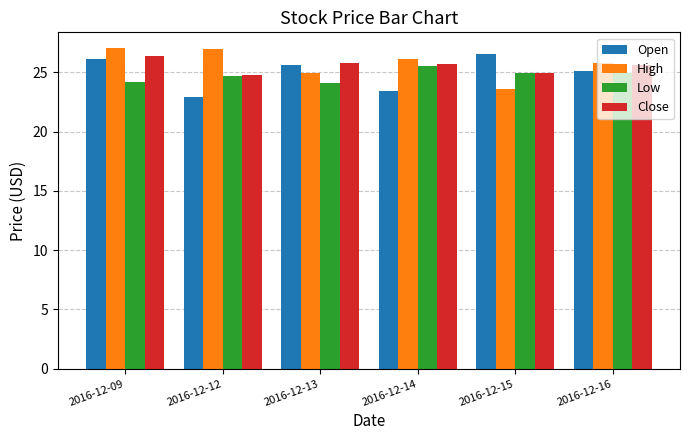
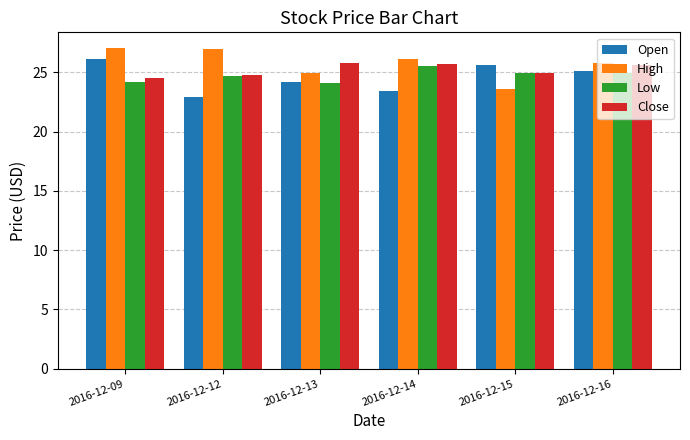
Close, 2016-12-09: 26.4 -> 24.5
Open, 2016-12-13: 25.6 -> 24.2
Open, 2016-12-15: 26.6 -> 25.6
